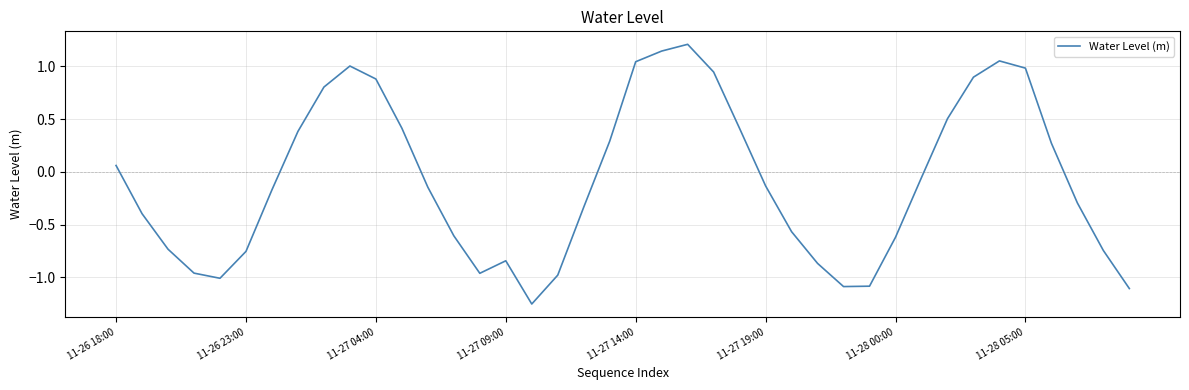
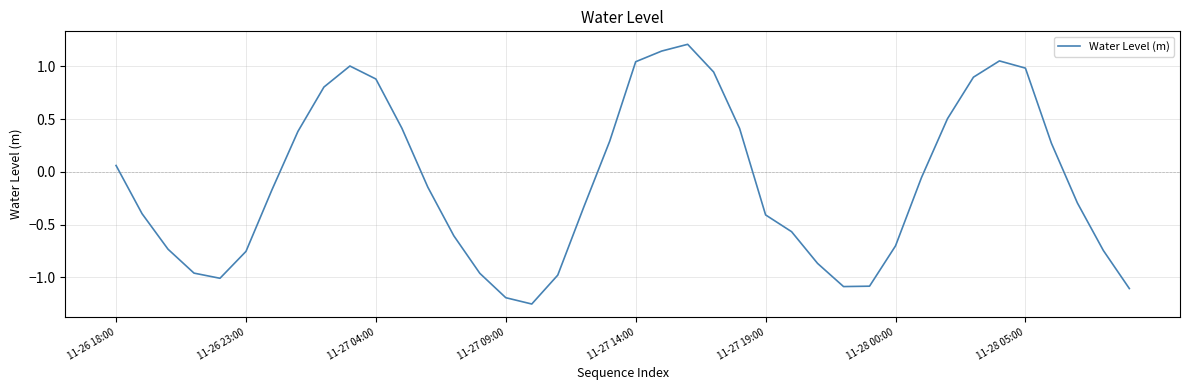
11-27 09:00: -0.84 -> -1.19
11-27 19:00: -0.13 -> -0.41
11-28 00:00: -0.62 -> -0.70
